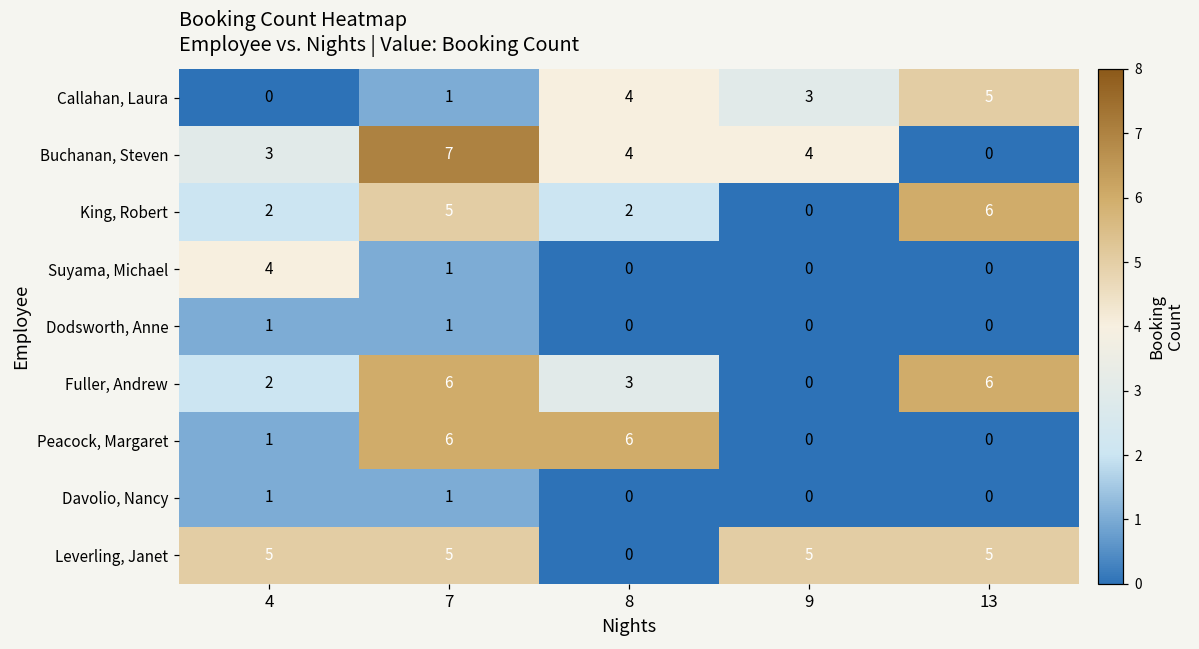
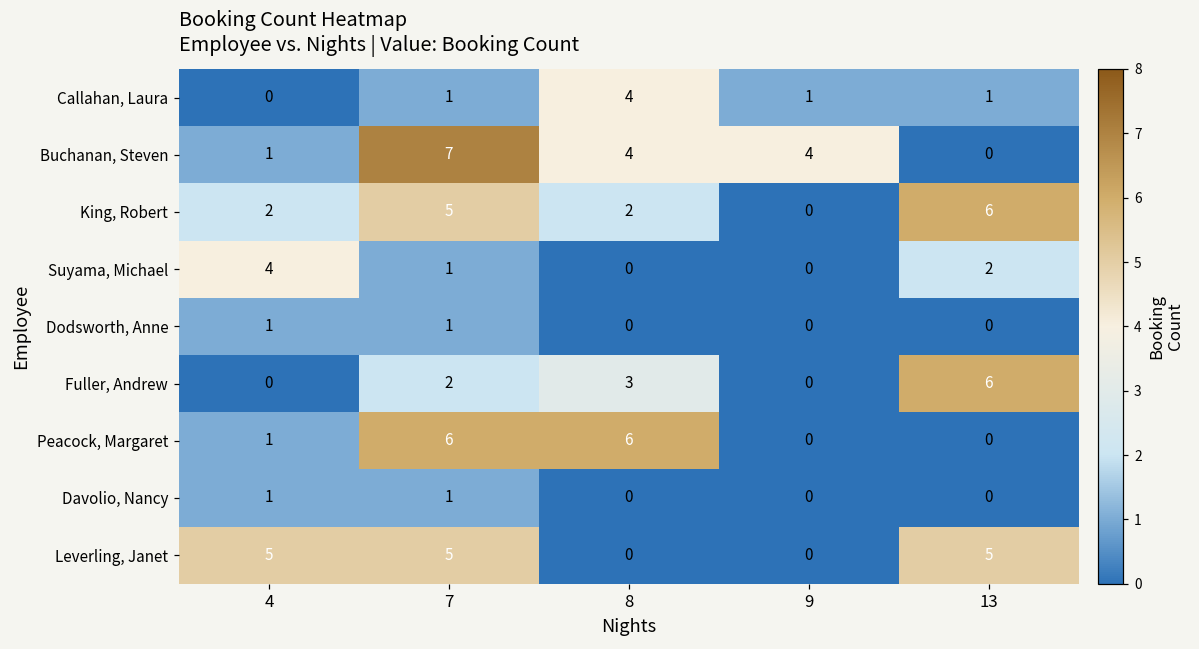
Callahan, Laura, 9: 3 -> 1
Callahan, Laura, 13: 5 -> 1
Buchanan, Steven, 4: 3 -> 1
Suyama, Michael, 13: 0 -> 2
Fuller, Andrew, 4: 2 -> 0
Fuller, Andrew, 7: 6 -> 2
Leverling, Janet, 9: 5 -> 0
